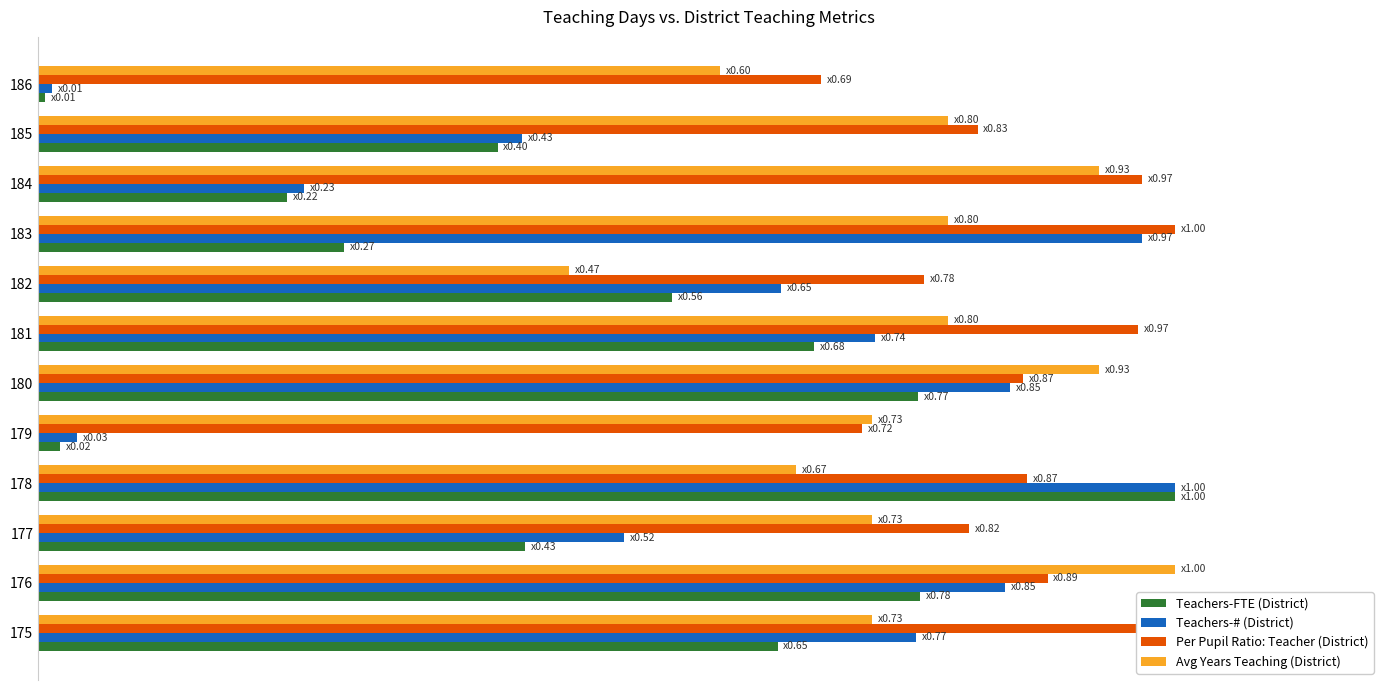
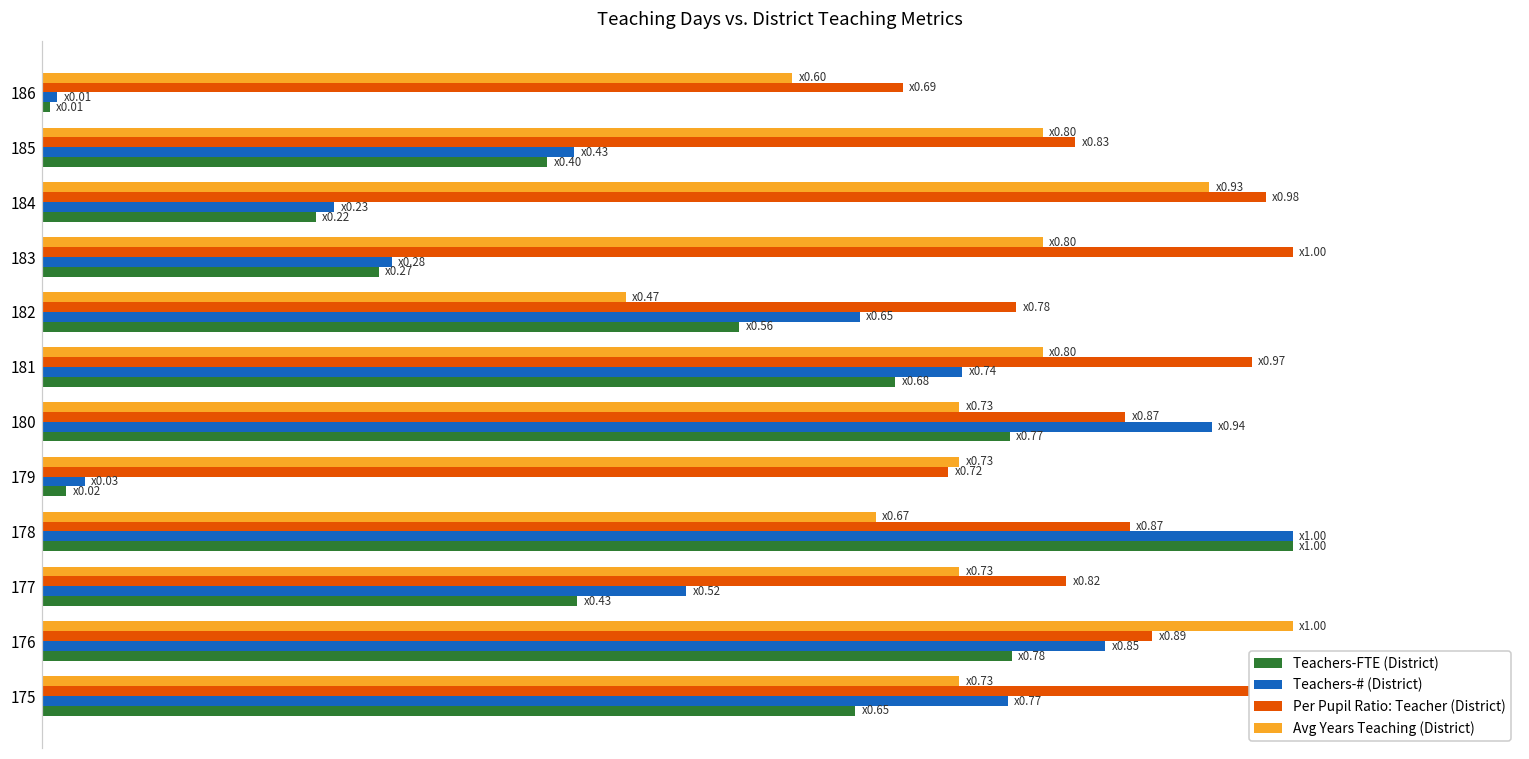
Per Pupil Ratio: Teacher (District), 184: 0.97 -> 0.98
Teachers-# (District), 183: 0.97 -> 0.28
Avg Years Teaching (District), 180: 0.93 -> 0.73
Teachers-# (District), 180: 0.85 -> 0.94
